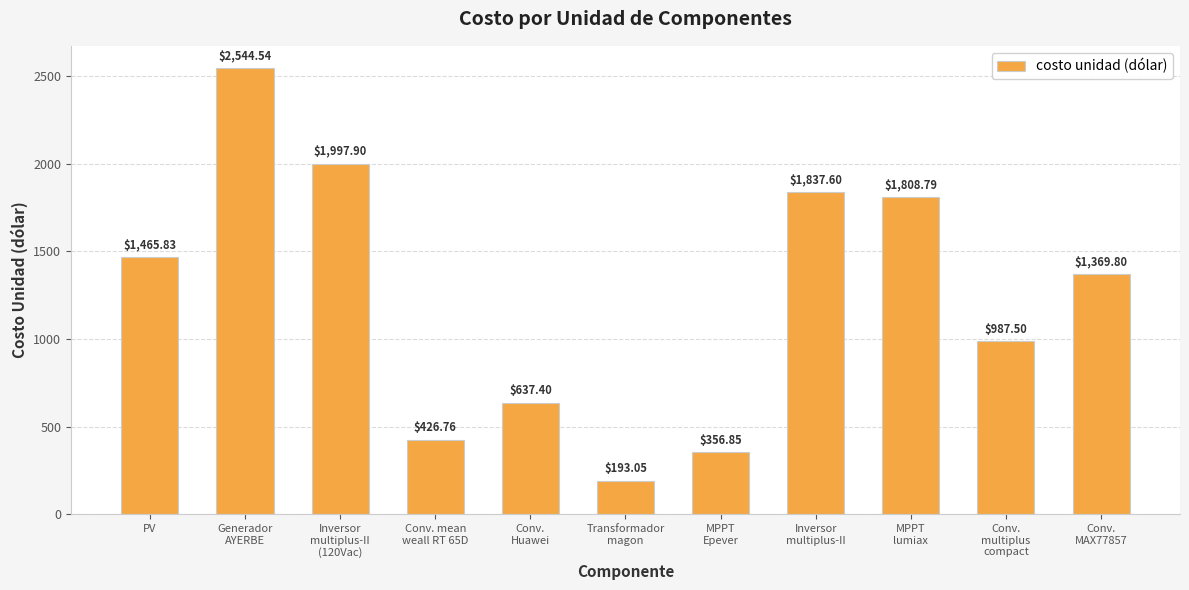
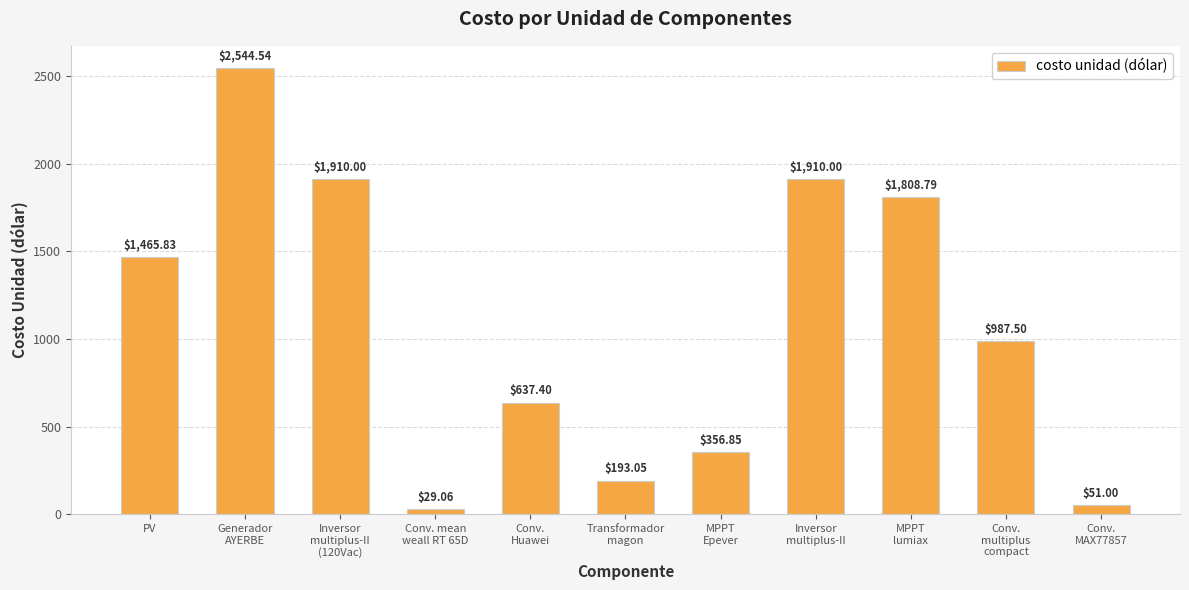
Inversor multiplus-II (120Vac): $1,997.90 -> $1,910.00
Conv. mean weall RT 65D: $426.76 -> $29.06
Inversor multiplus-II: $1,837.60 -> $1,910.00
Conv. MAX77857: $1,369.80 -> $51.00
